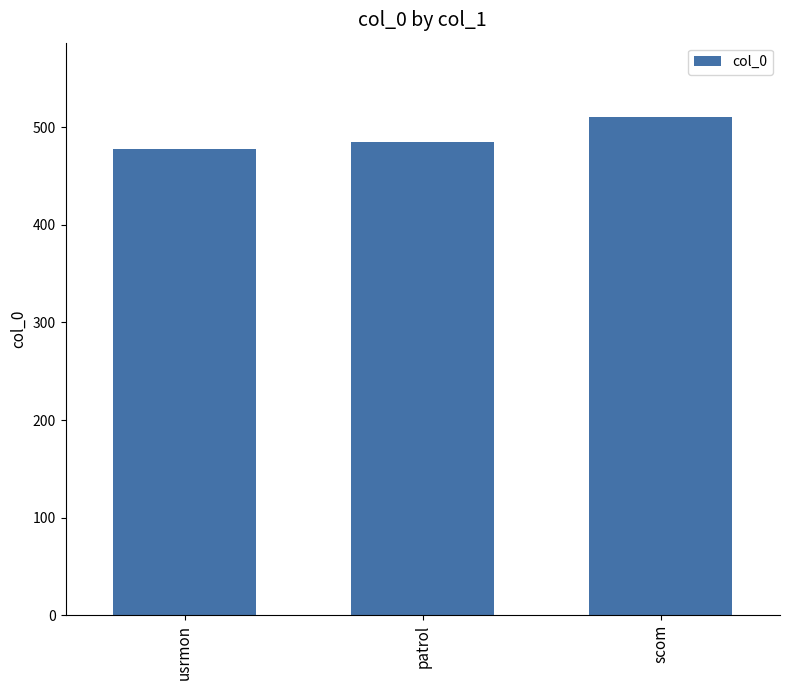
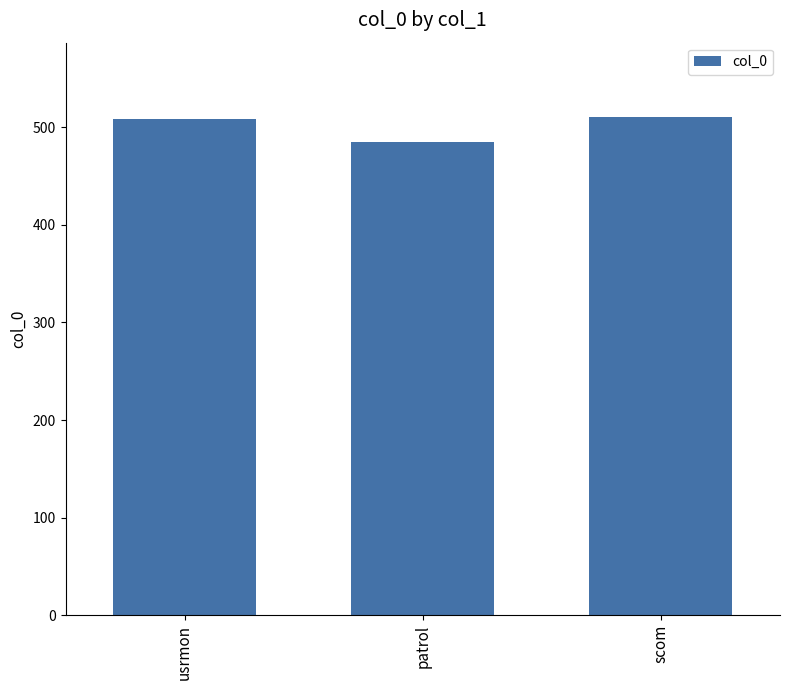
usrmon: 480 -> 510
